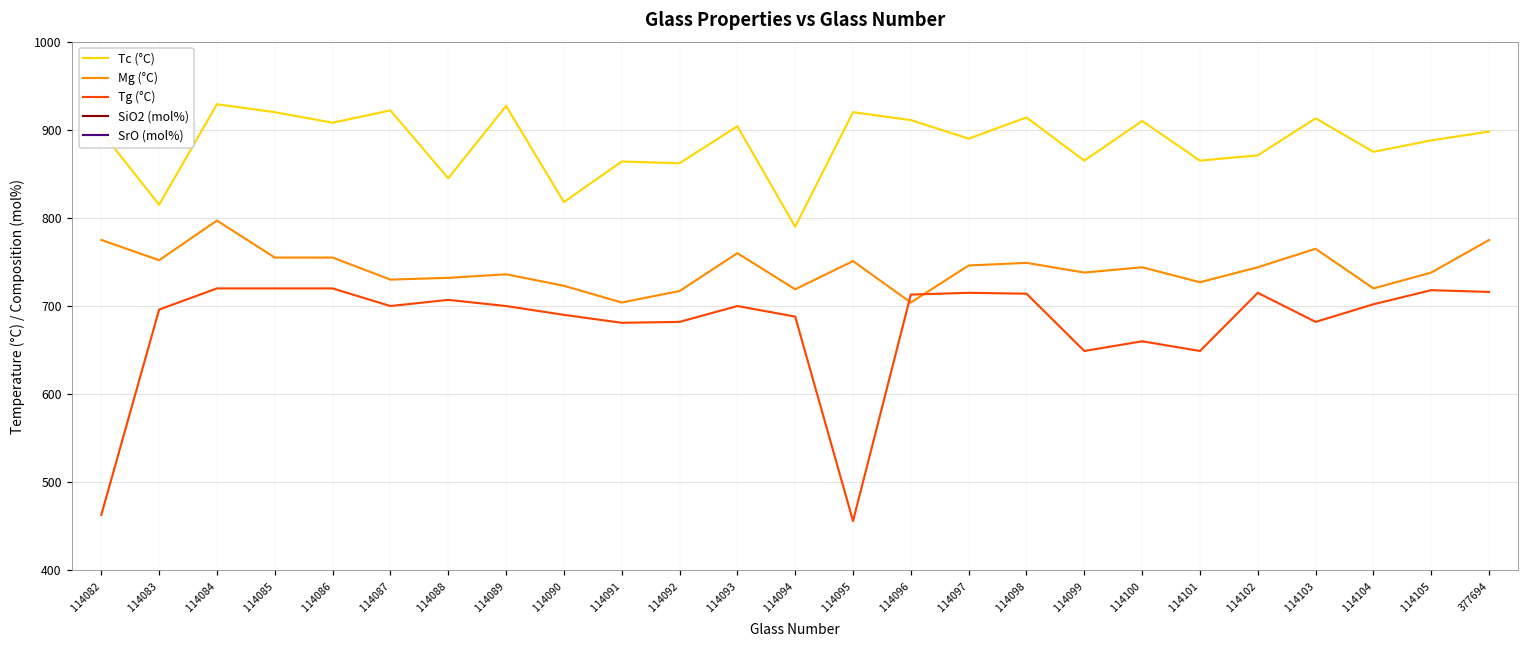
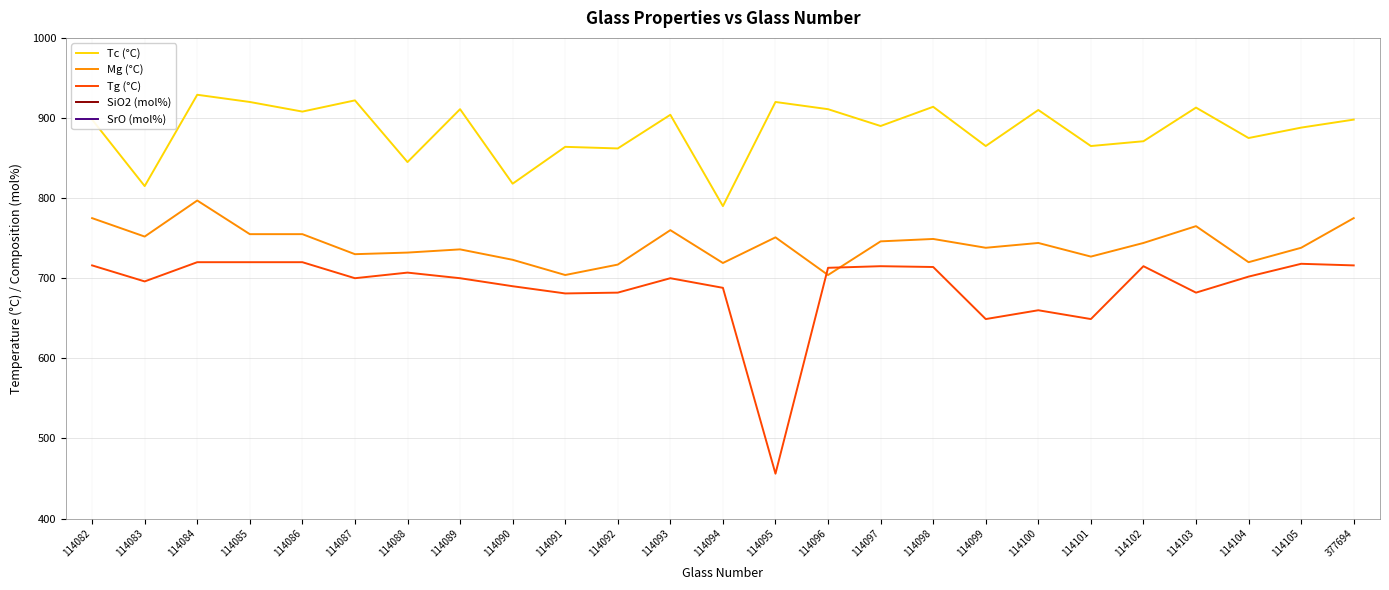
Tg (°C), 114082: 460 -> 720
Tc (°C), 114089: 930 -> 910
